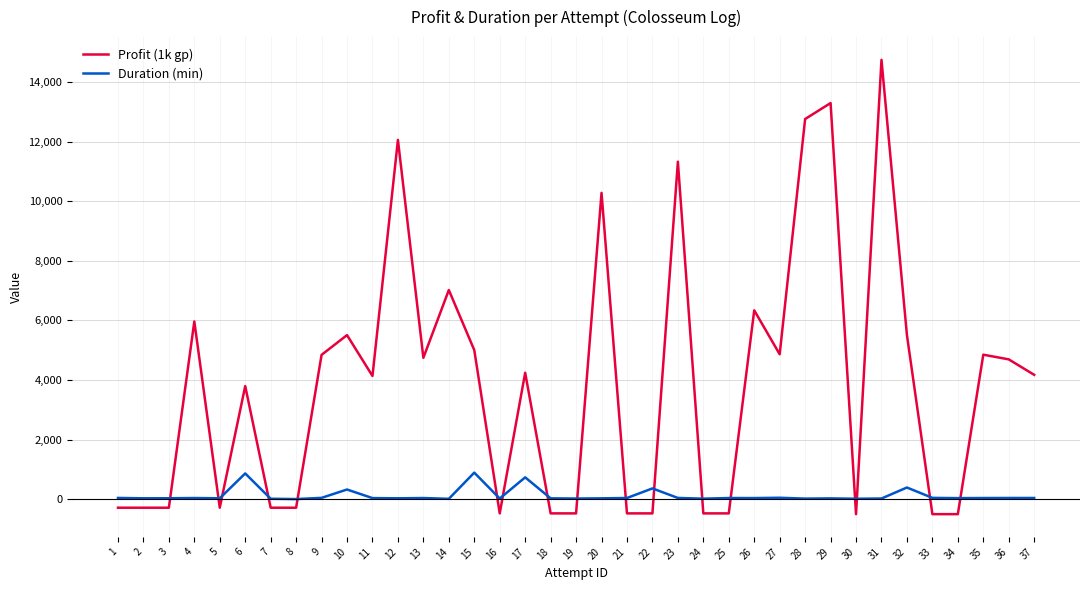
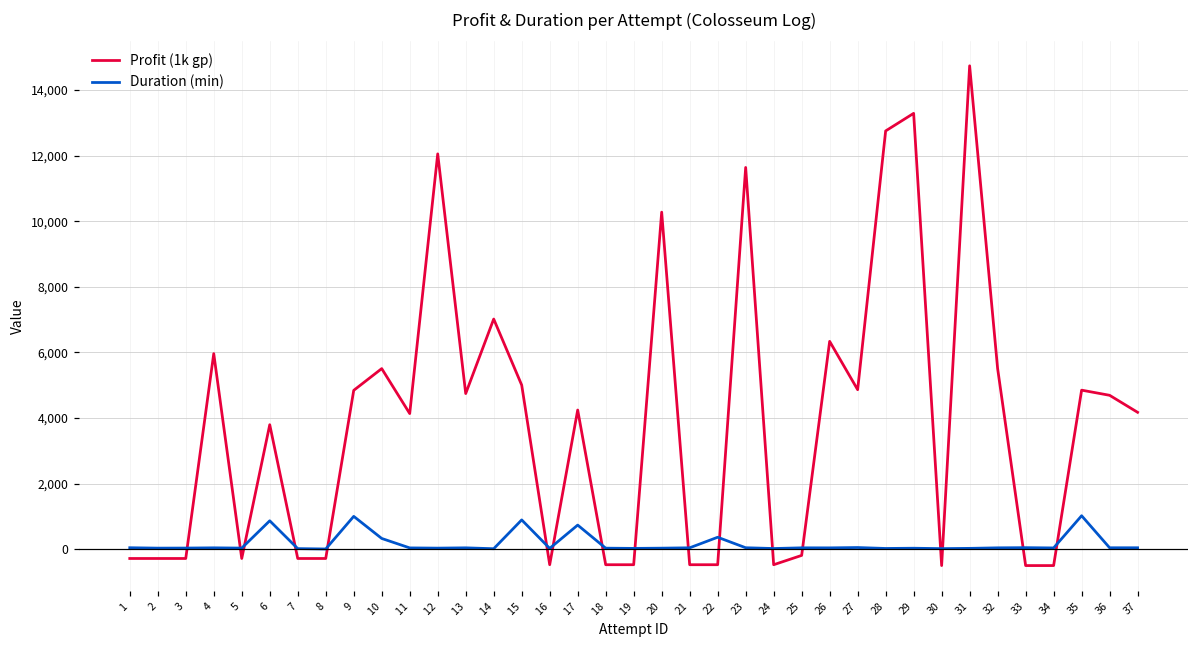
Duration (min), 9: 0 -> 1,000
Profit (1k gp), 23: 11,300 -> 11,600
Profit (1k gp), 25: -500 -> -200
Duration (min), 32: 400 -> 0
Duration (min), 35: 0 -> 1,000
